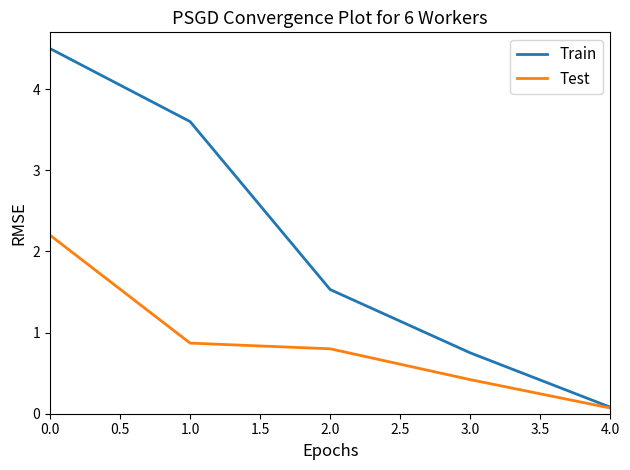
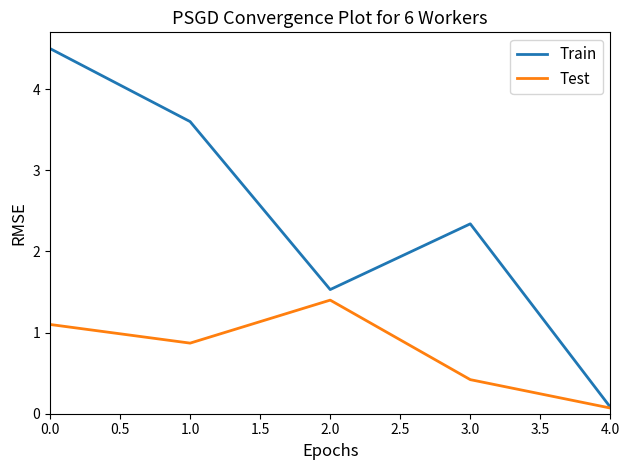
Test, 0.0: 2.2 -> 1.1
Test, 2.0: 0.8 -> 1.4
Train, 3.0: 0.8 -> 2.3
